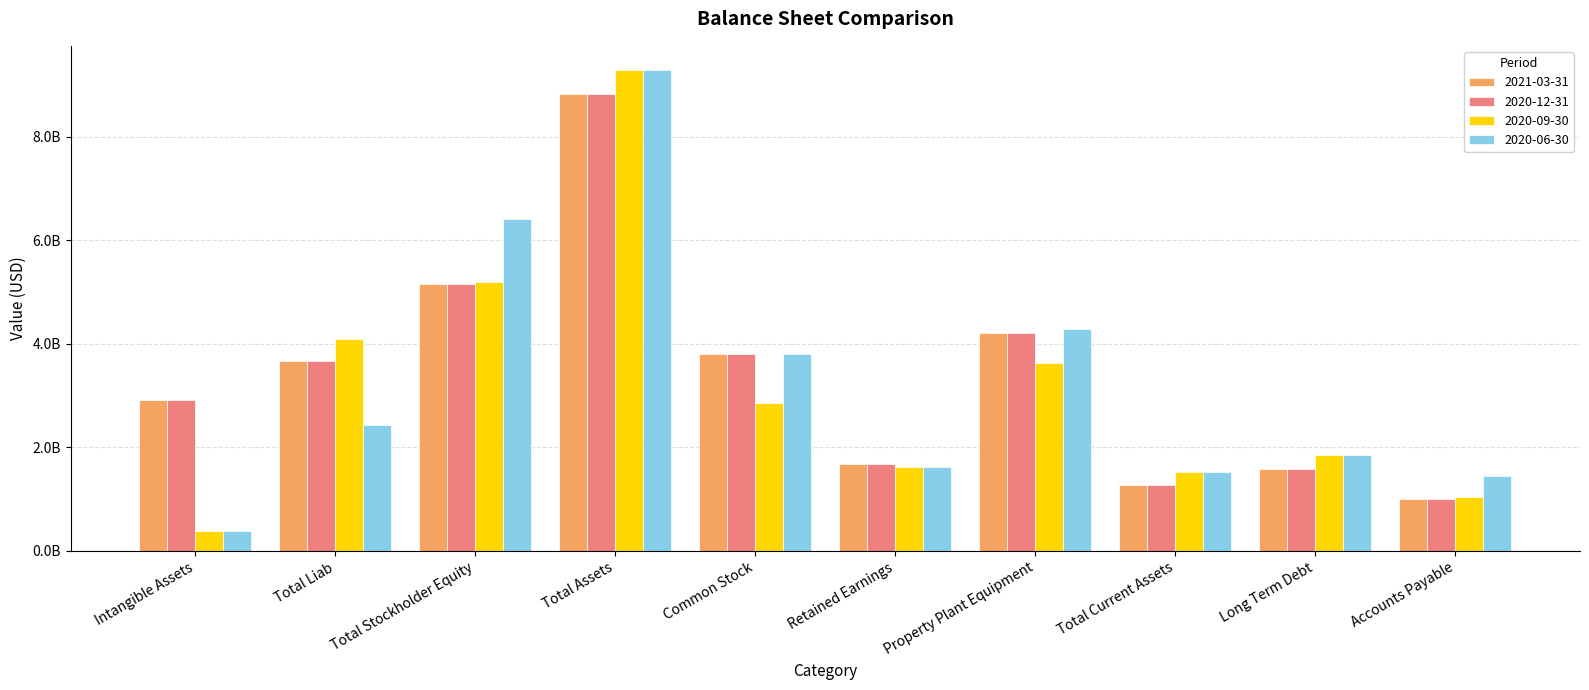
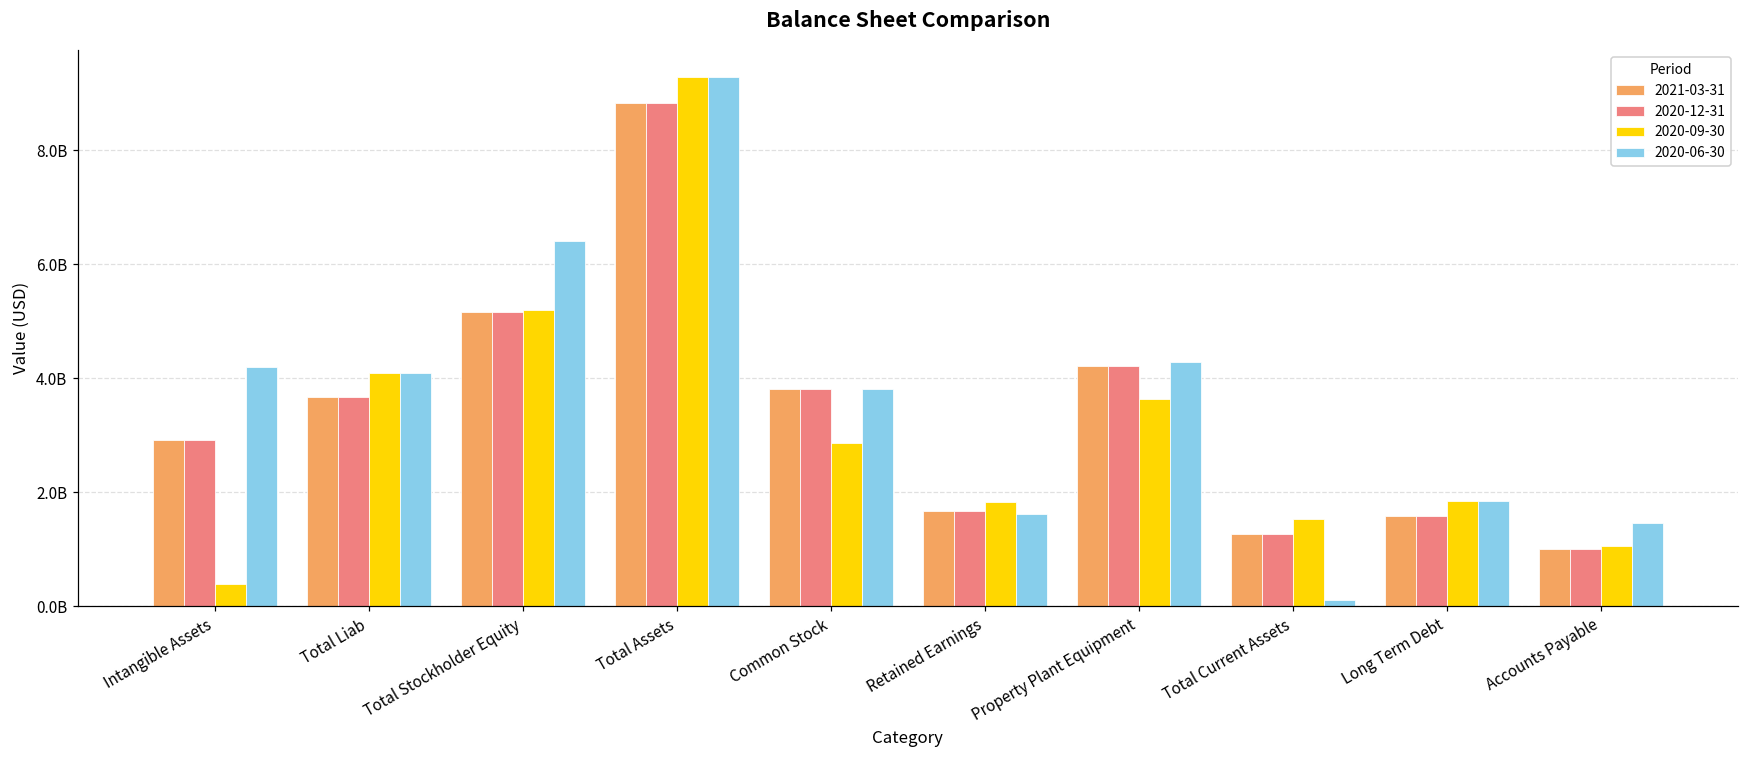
2020-06-30, Intangible Assets: 400000000 -> 4200000000
2020-06-30, Total Liab: 2400000000 -> 4100000000
2020-09-30, Retained Earnings: 1600000000 -> 1800000000
2020-06-30, Total Current Assets: 1500000000 -> 100000000
